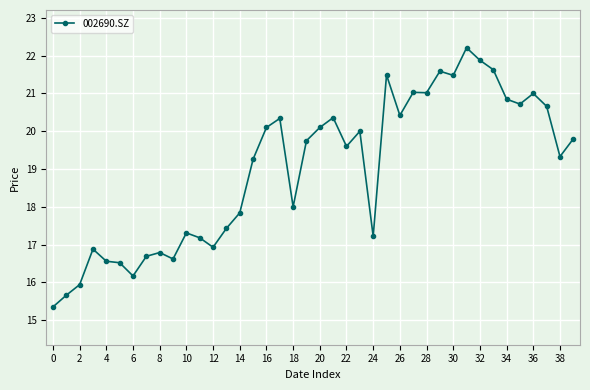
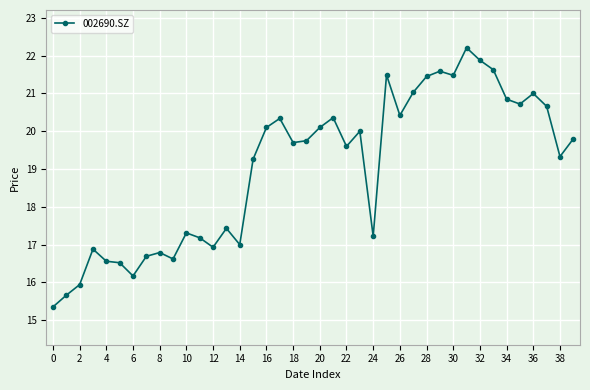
14: 17.8 -> 17.0
18: 18.0 -> 19.7
28: 21.0 -> 21.5
